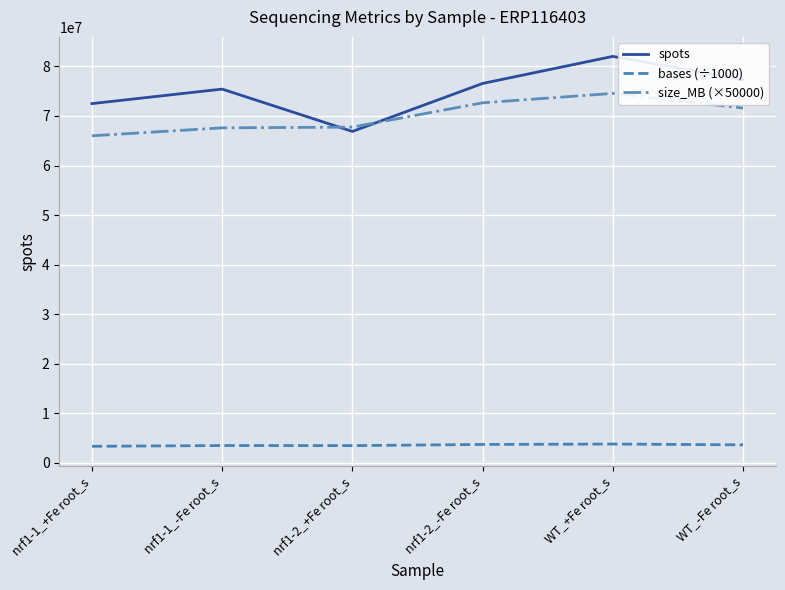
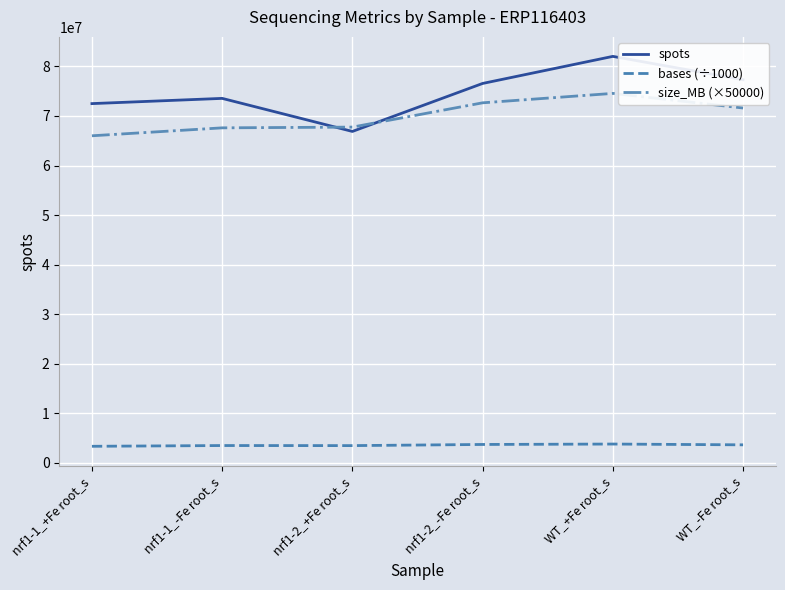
spots, nrf1-1_-Fe root_s: 75000000 -> 74000000
